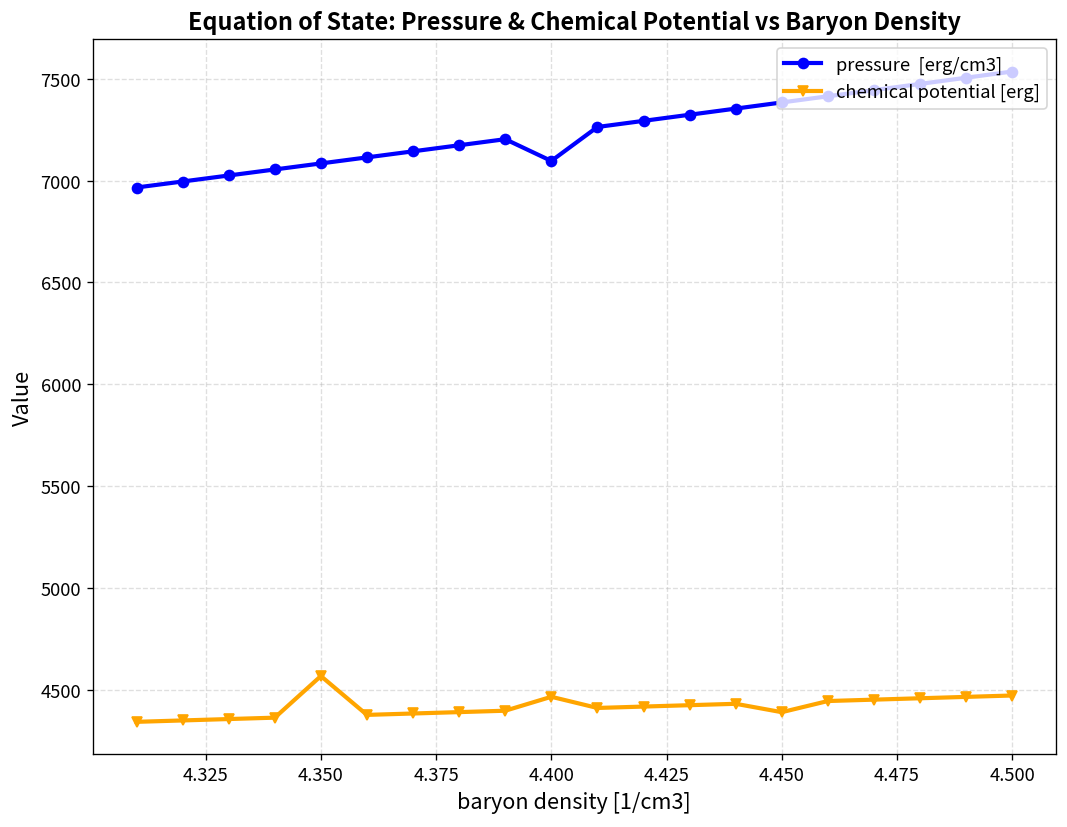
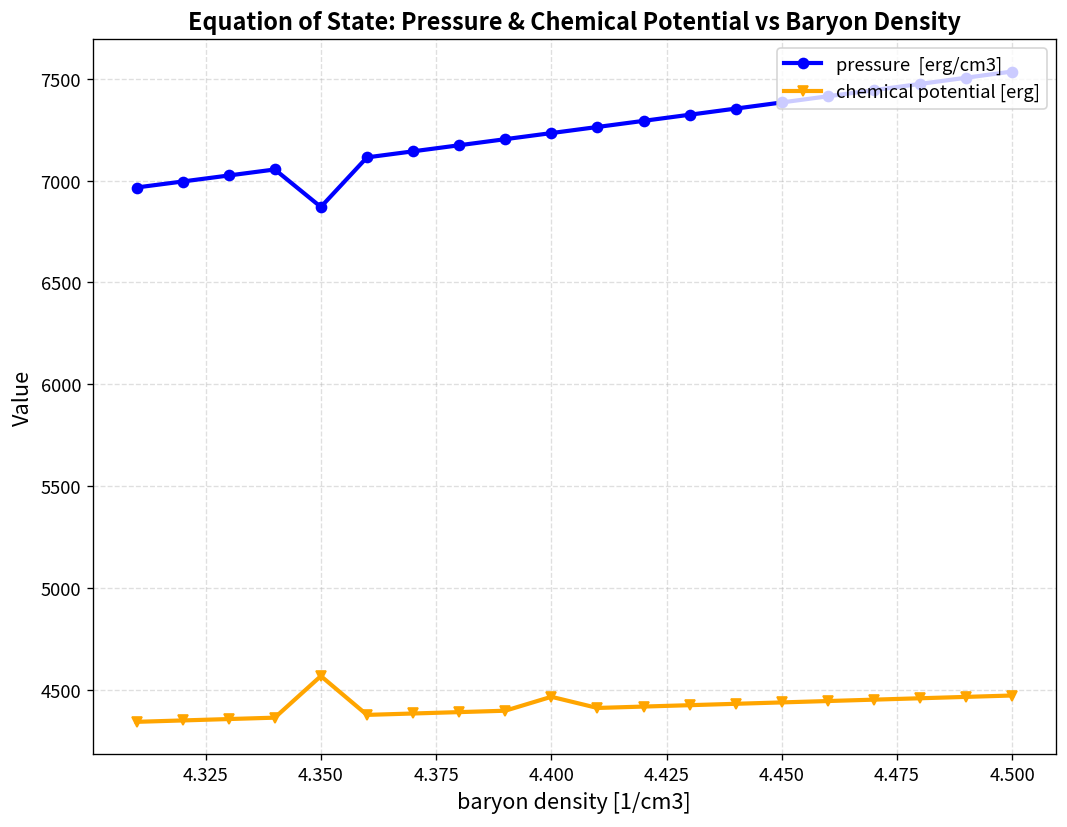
pressure [erg/cm3], 4.350: 7080 -> 6870
pressure [erg/cm3], 4.400: 7100 -> 7230
chemical potential [erg], 4.450: 4390 -> 4440
